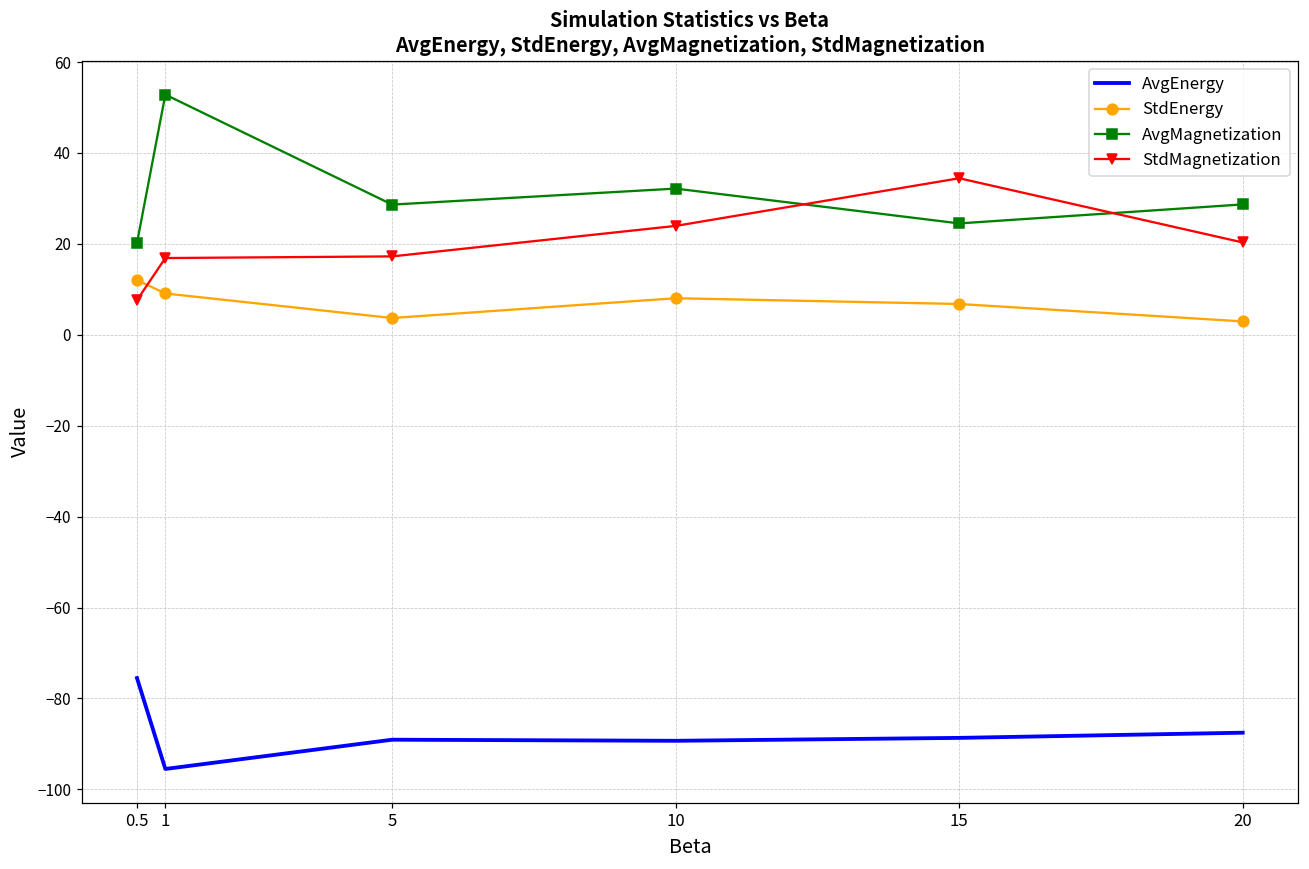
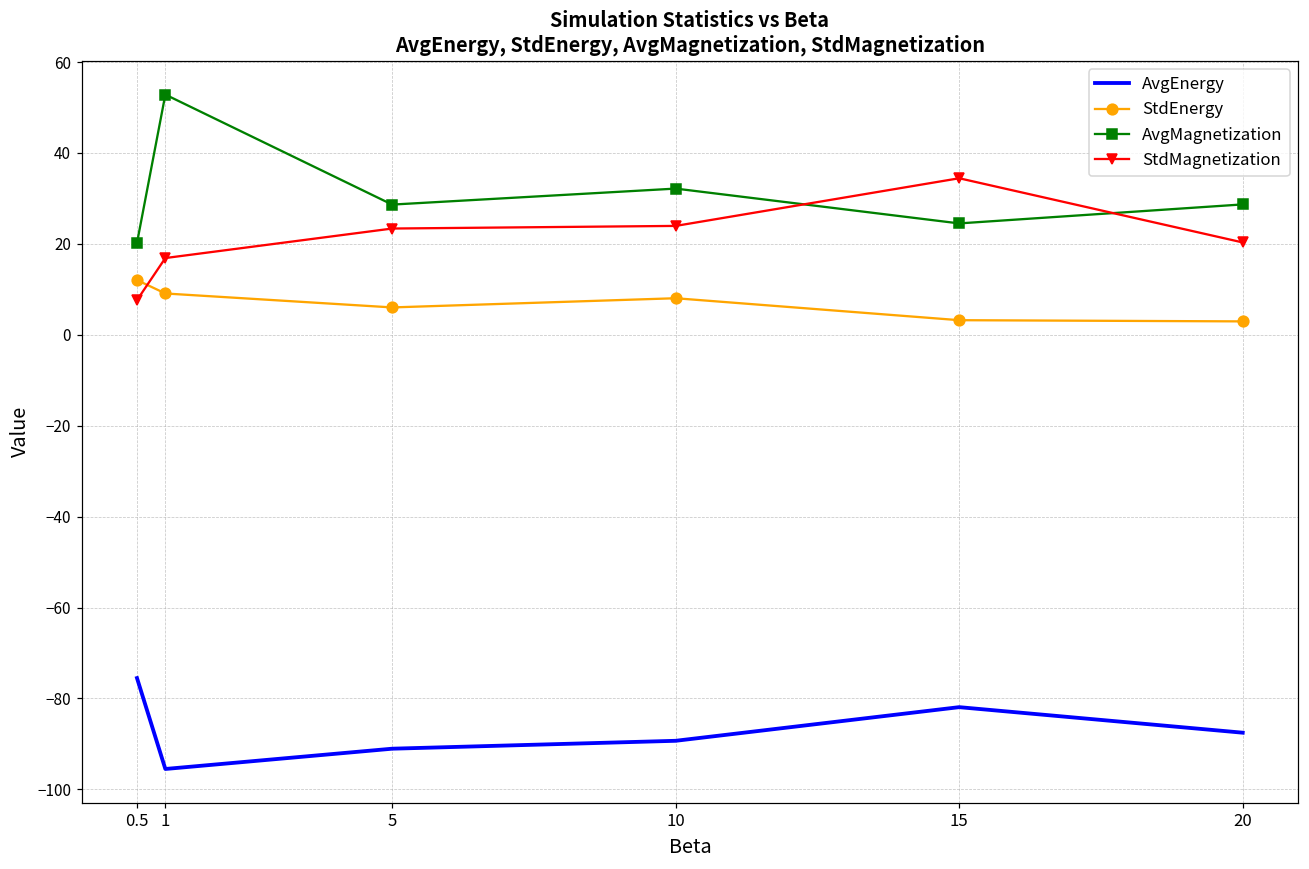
AvgEnergy, 5: -89 -> -91
StdEnergy, 5: 4 -> 6
StdMagnetization, 5: 17 -> 23
AvgEnergy, 15: -89 -> -82
StdEnergy, 15: 7 -> 3
